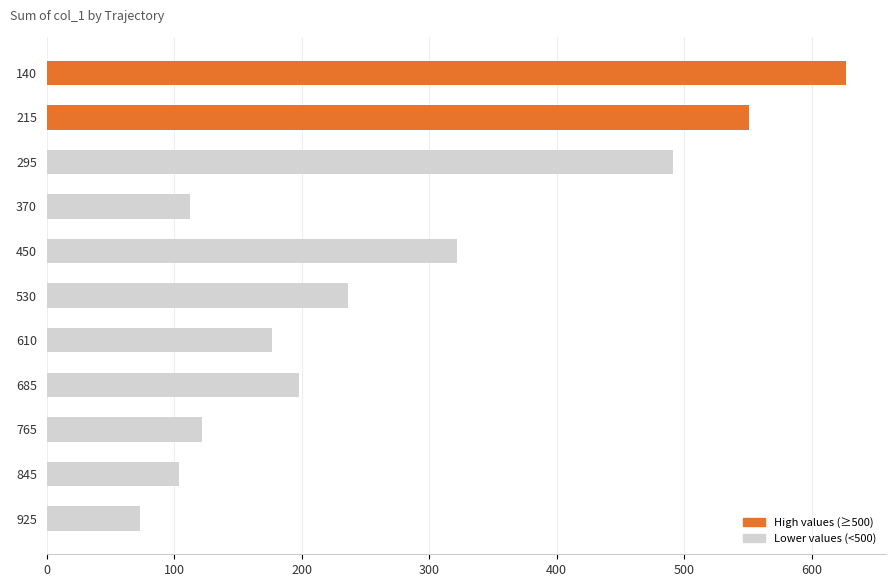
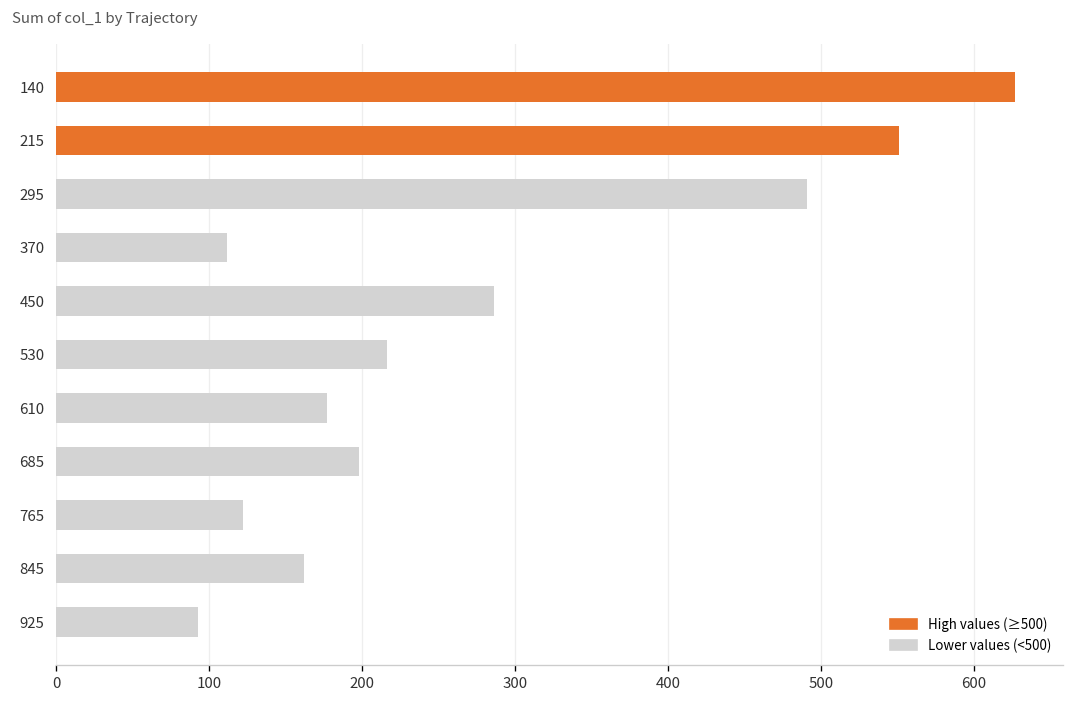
450: 322 -> 286
530: 236 -> 216
845: 104 -> 162
925: 73 -> 93
